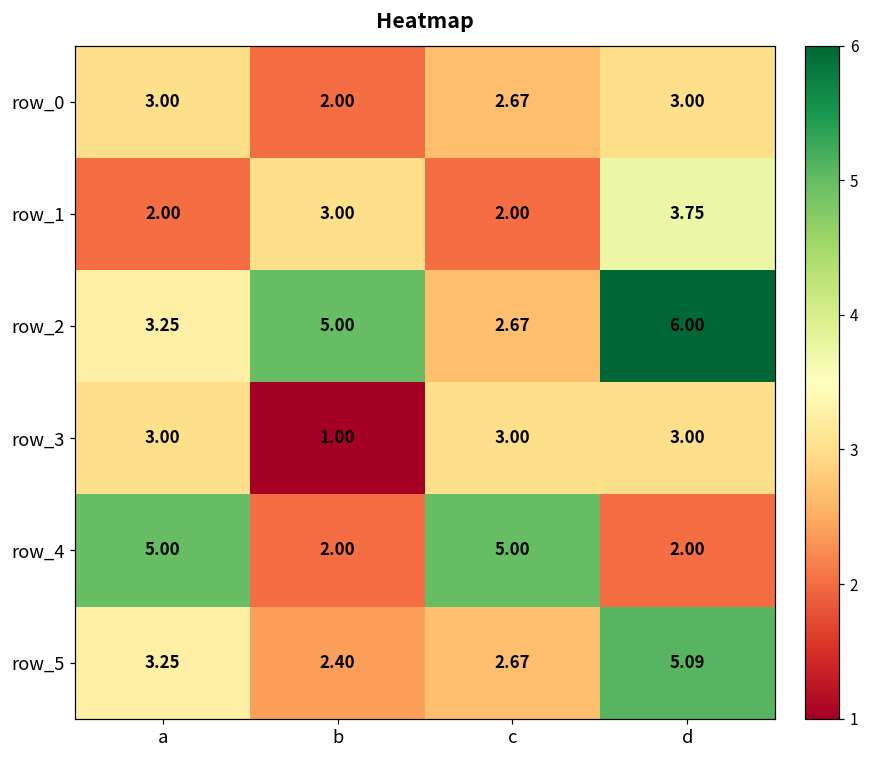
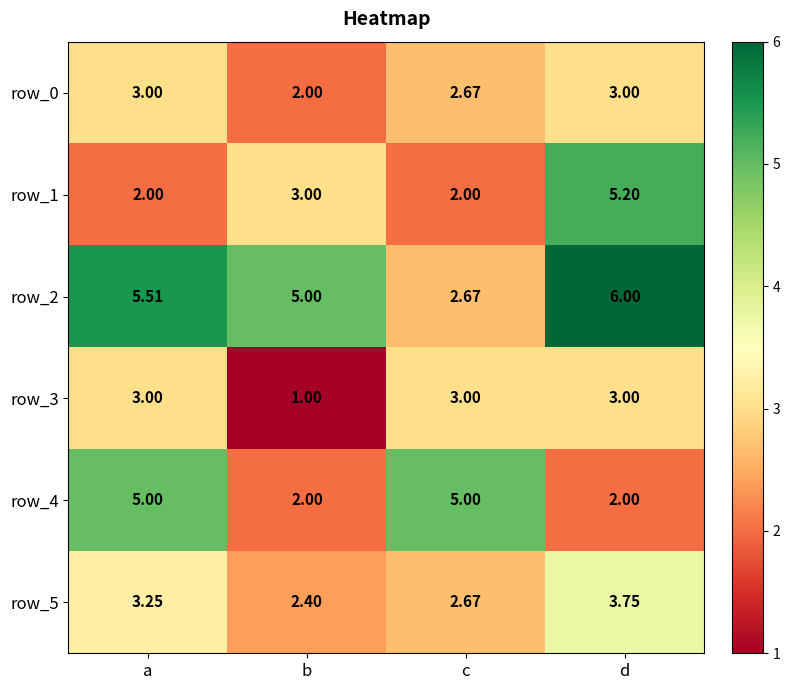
row_1, d: 3.75 -> 5.20
row_2, a: 3.25 -> 5.51
row_5, d: 5.09 -> 3.75
